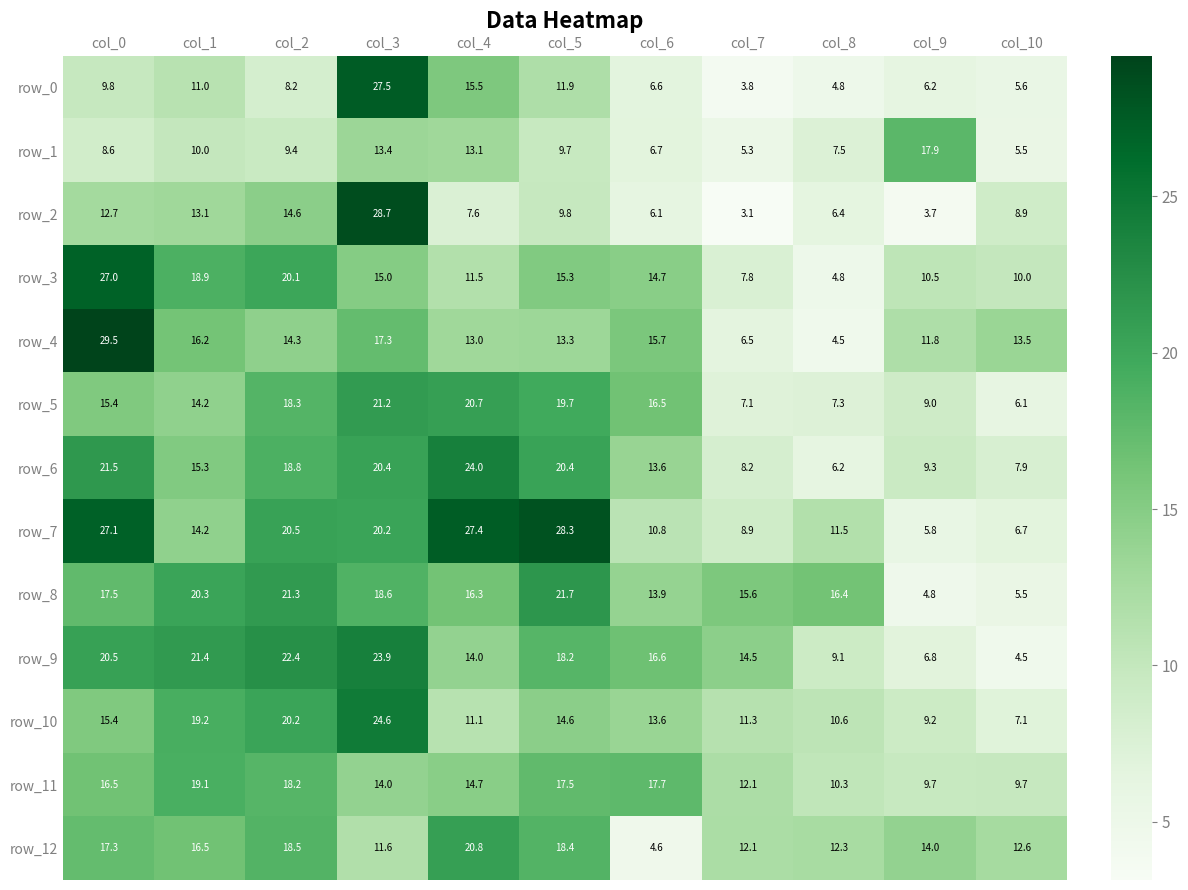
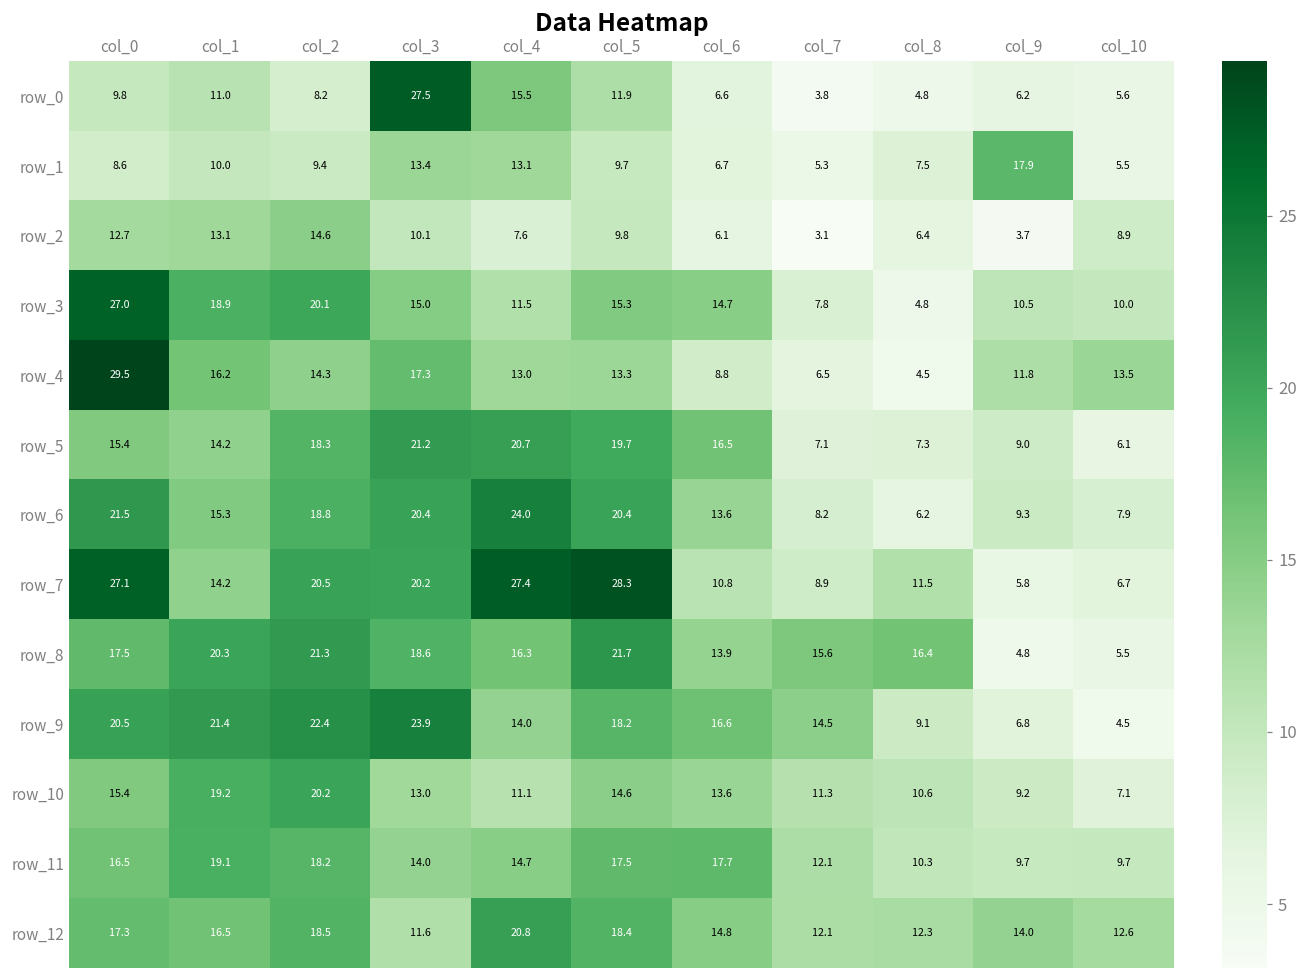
row_2, col_3: 28.7 -> 10.1
row_4, col_6: 15.7 -> 8.8
row_10, col_3: 24.6 -> 13.0
row_12, col_6: 4.6 -> 14.8
